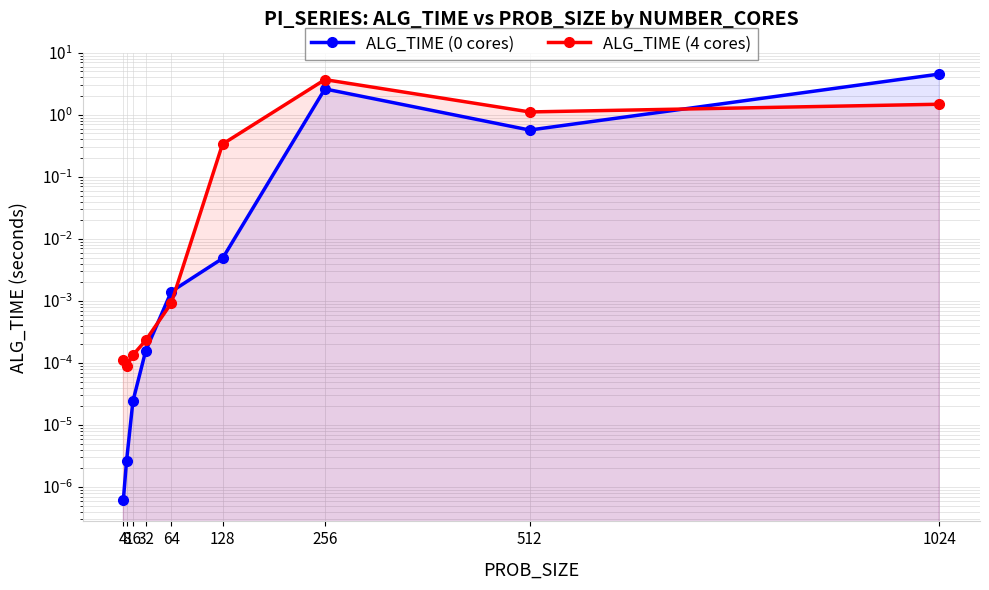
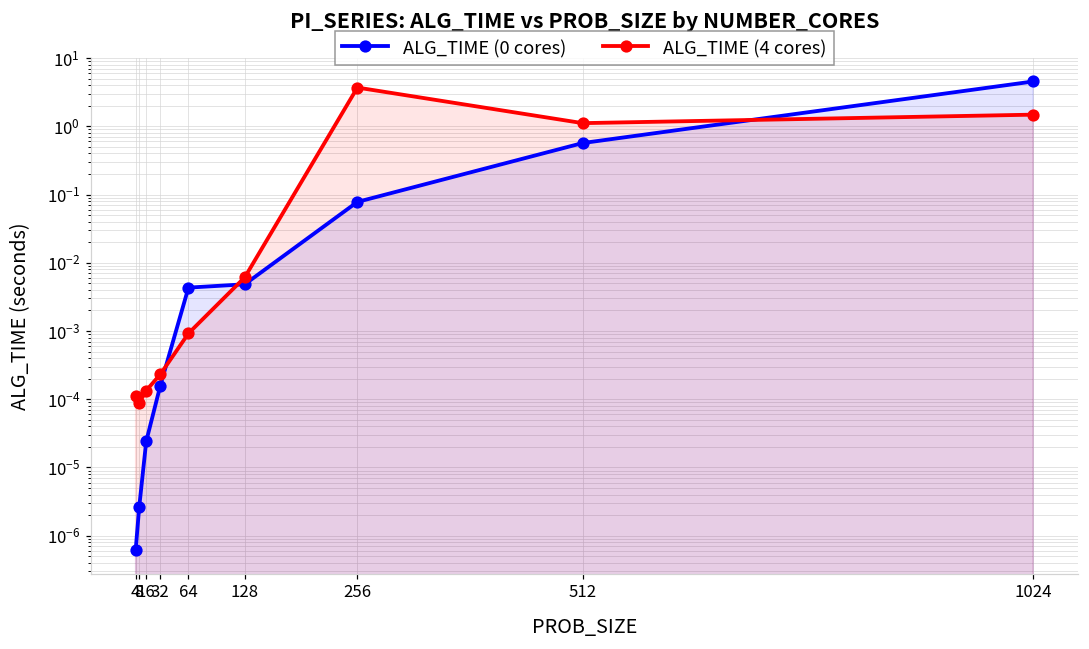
ALG_TIME (0 cores), 64: 0.0014 -> 0.004
ALG_TIME (4 cores), 128: 0.3 -> 0.006
ALG_TIME (0 cores), 256: 2.6 -> 0.08
